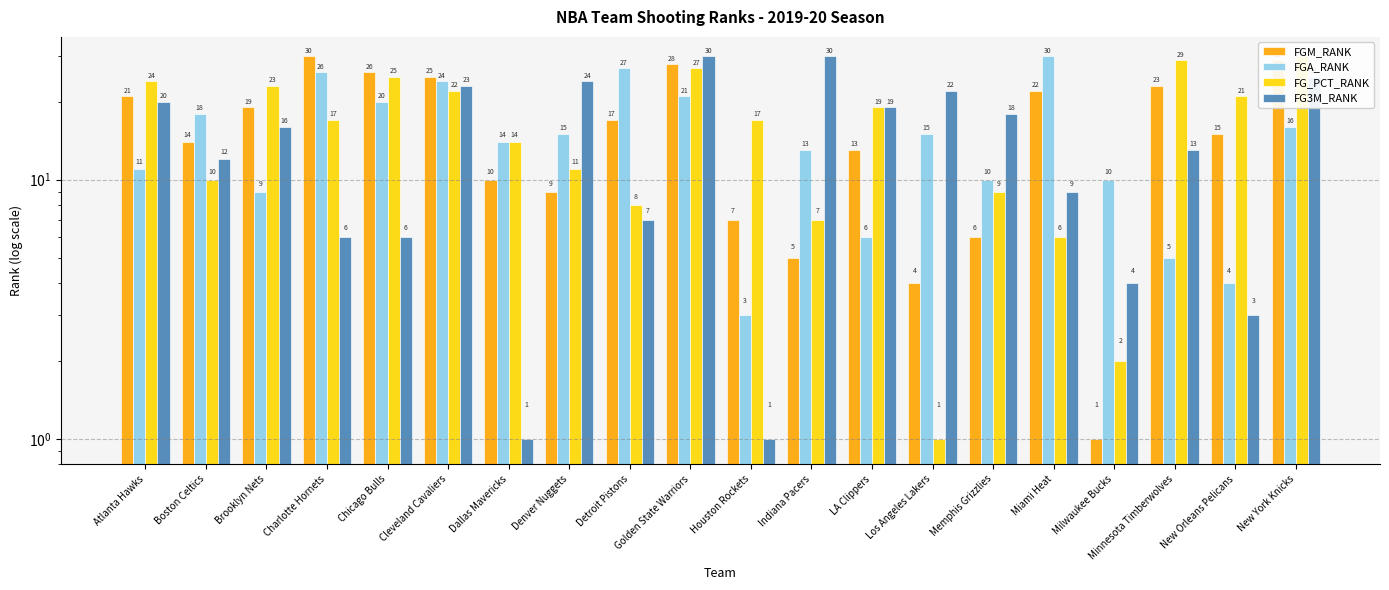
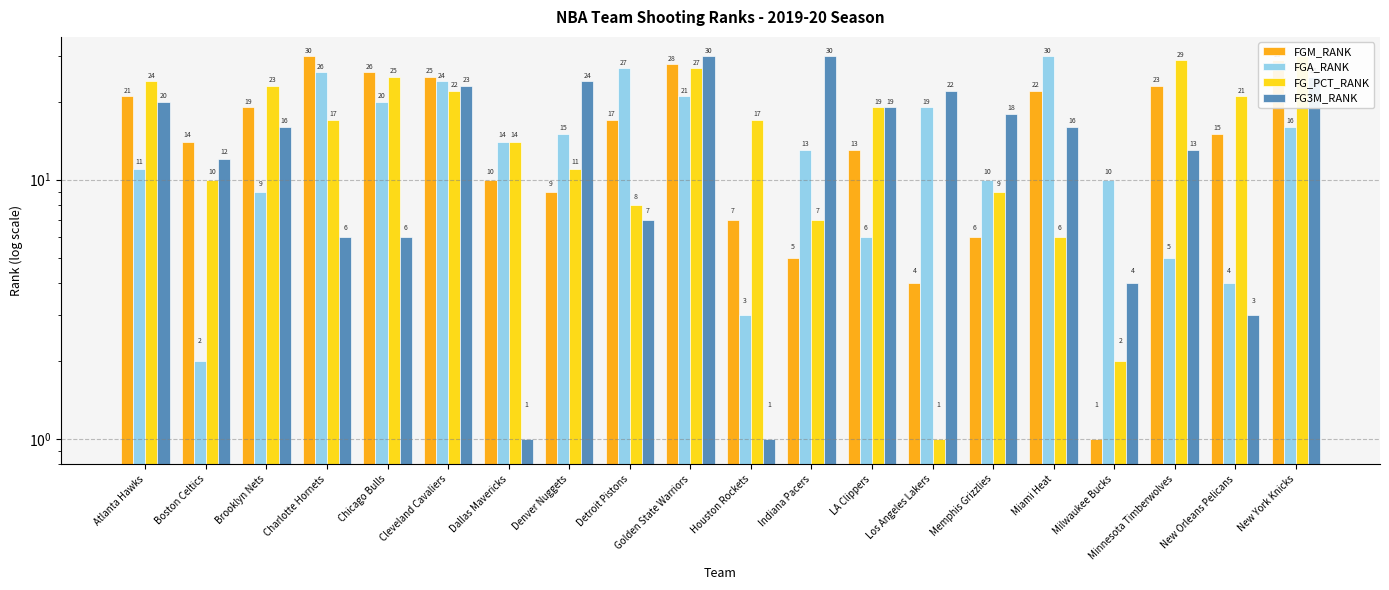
FGA_RANK, Boston Celtics: 18 -> 2
FGA_RANK, Los Angeles Lakers: 15 -> 19
FG3M_RANK, Miami Heat: 9 -> 16
